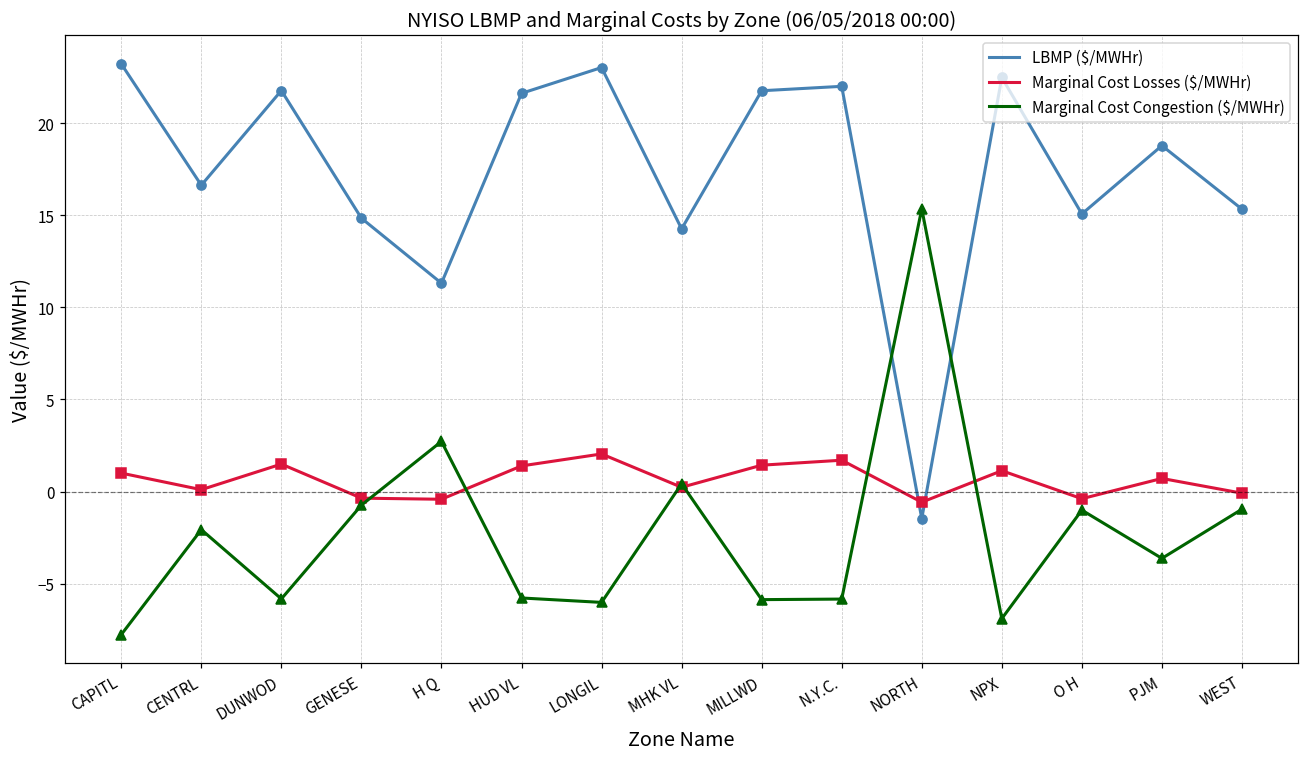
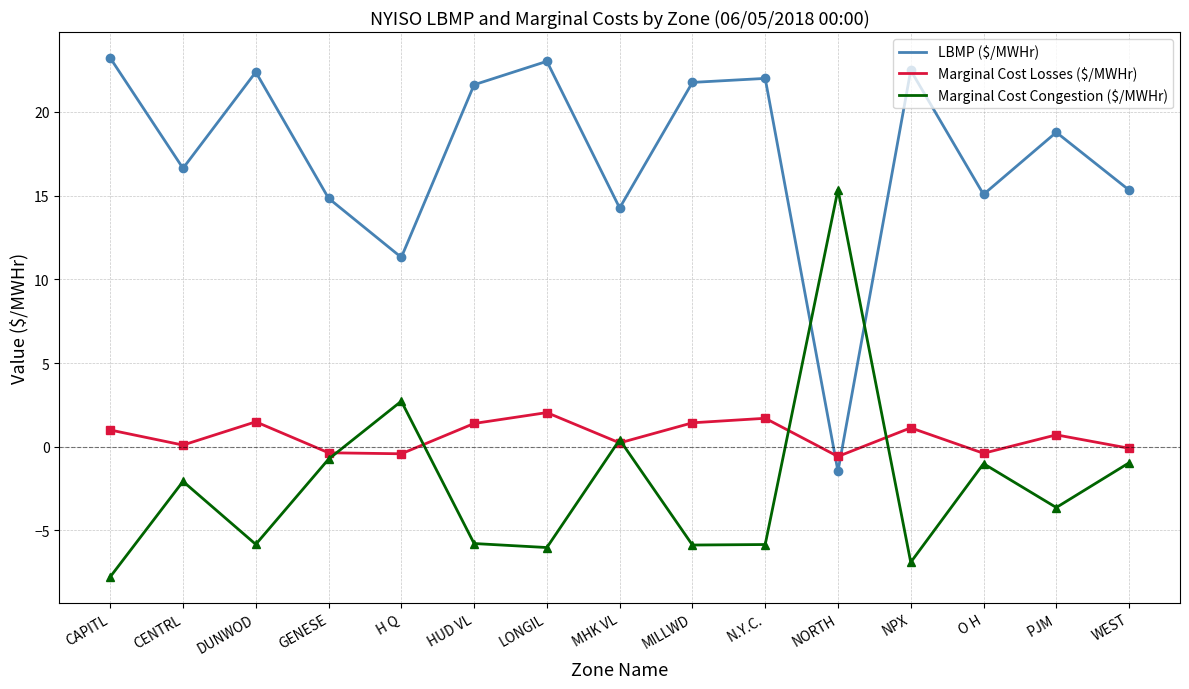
LBMP ($/MWHr), DUNWOD: 21.8 -> 22.4
